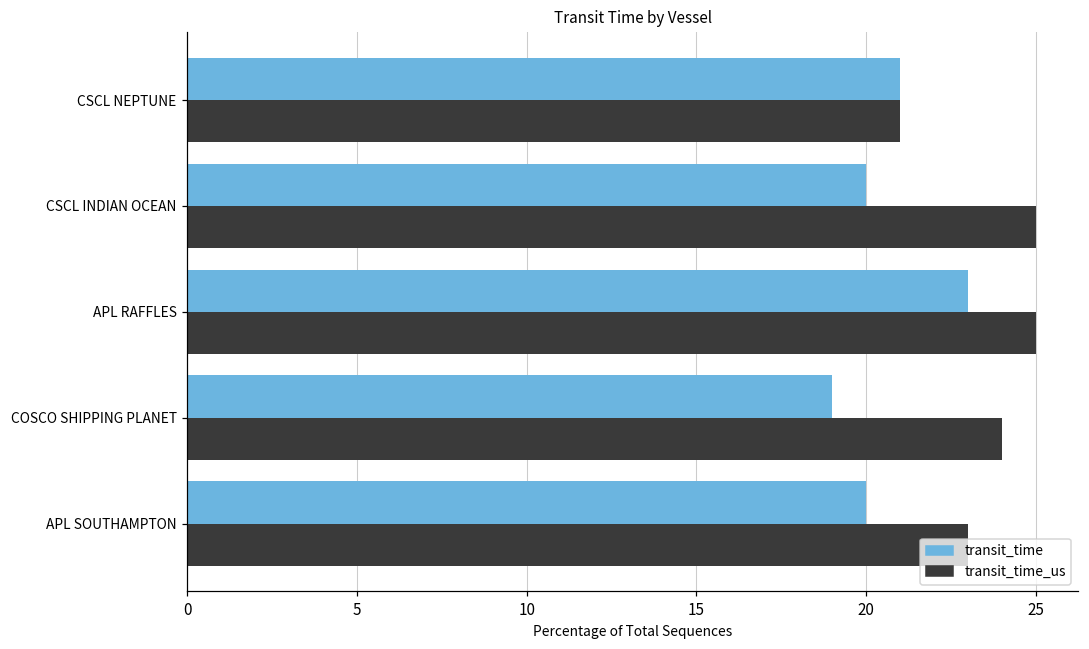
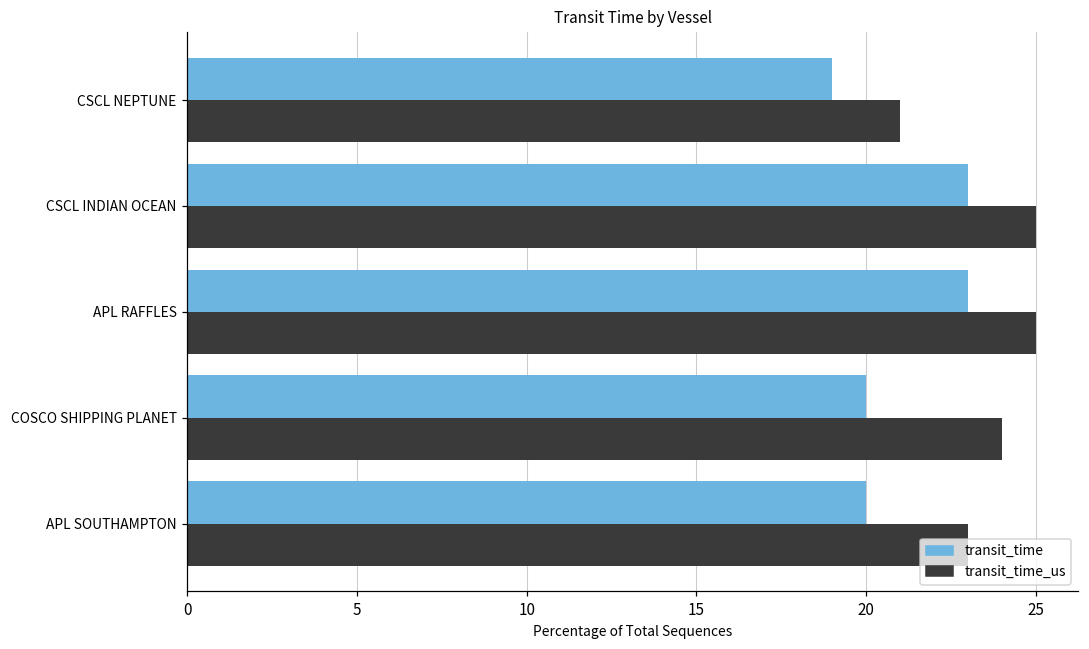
transit_time, CSCL NEPTUNE: 21 -> 19
transit_time, CSCL INDIAN OCEAN: 20 -> 23
transit_time, COSCO SHIPPING PLANET: 19 -> 20
